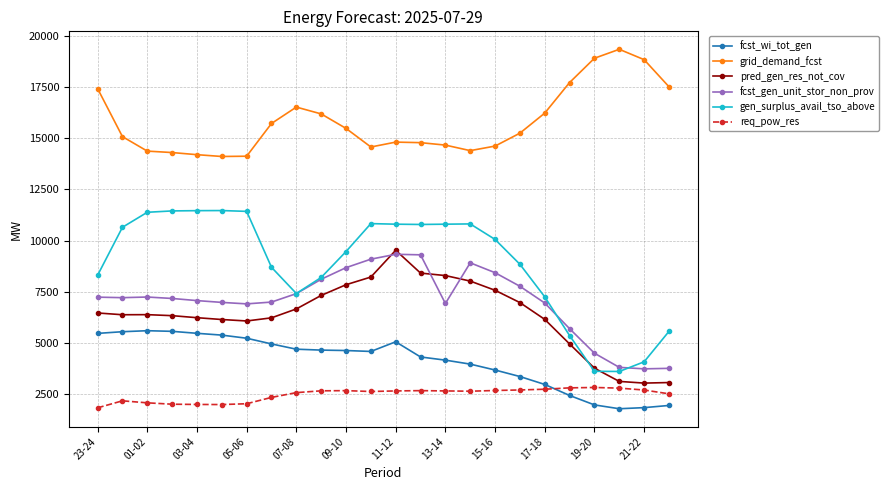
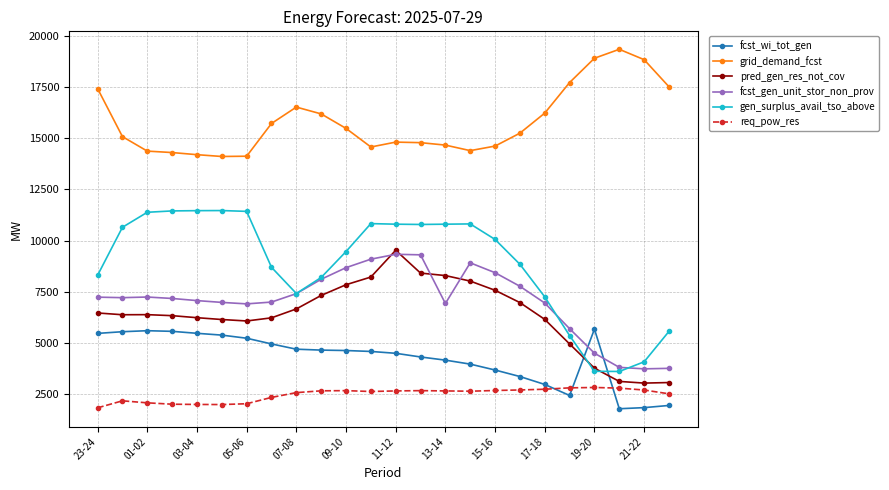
fcst_wi_tot_gen, 11-12: 5100 -> 4500
fcst_wi_tot_gen, 19-20: 2000 -> 5700
